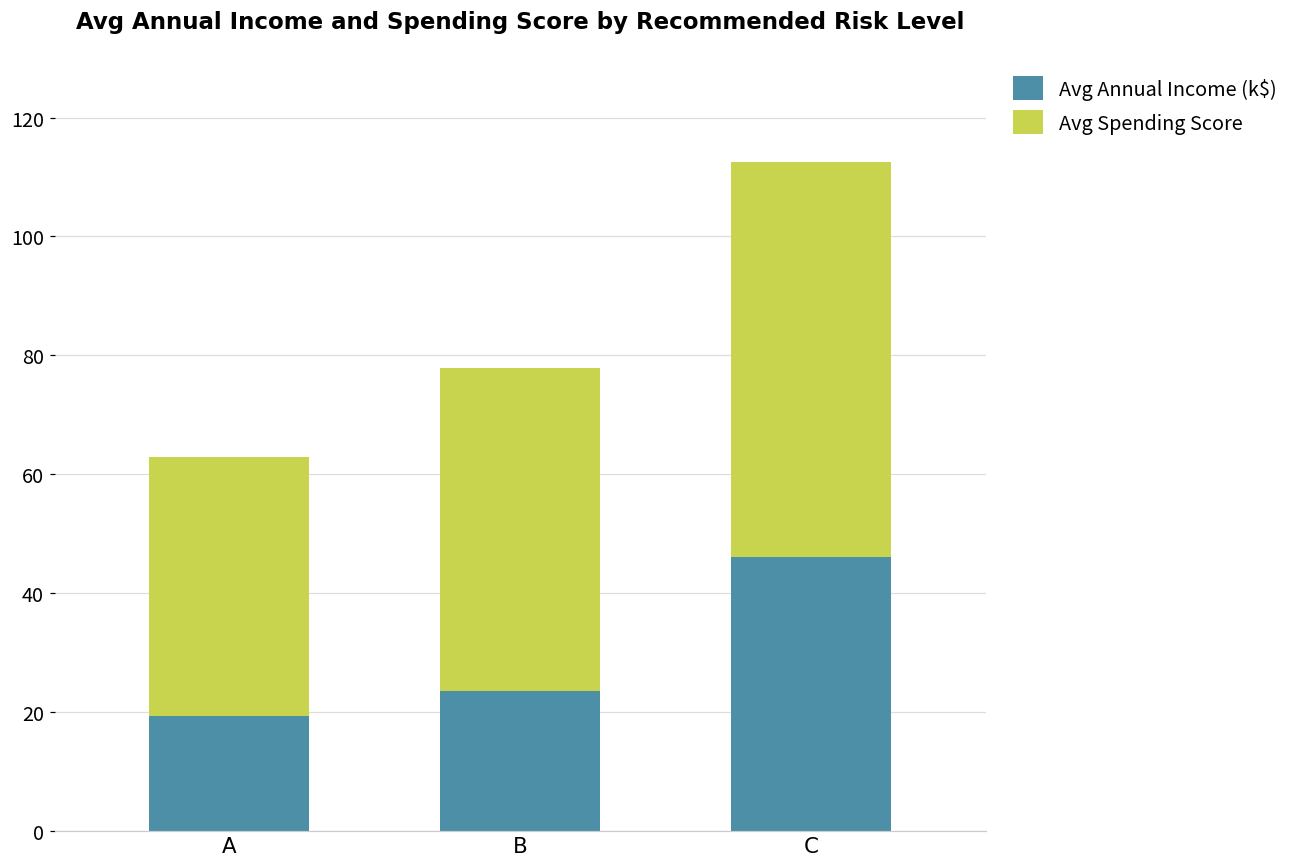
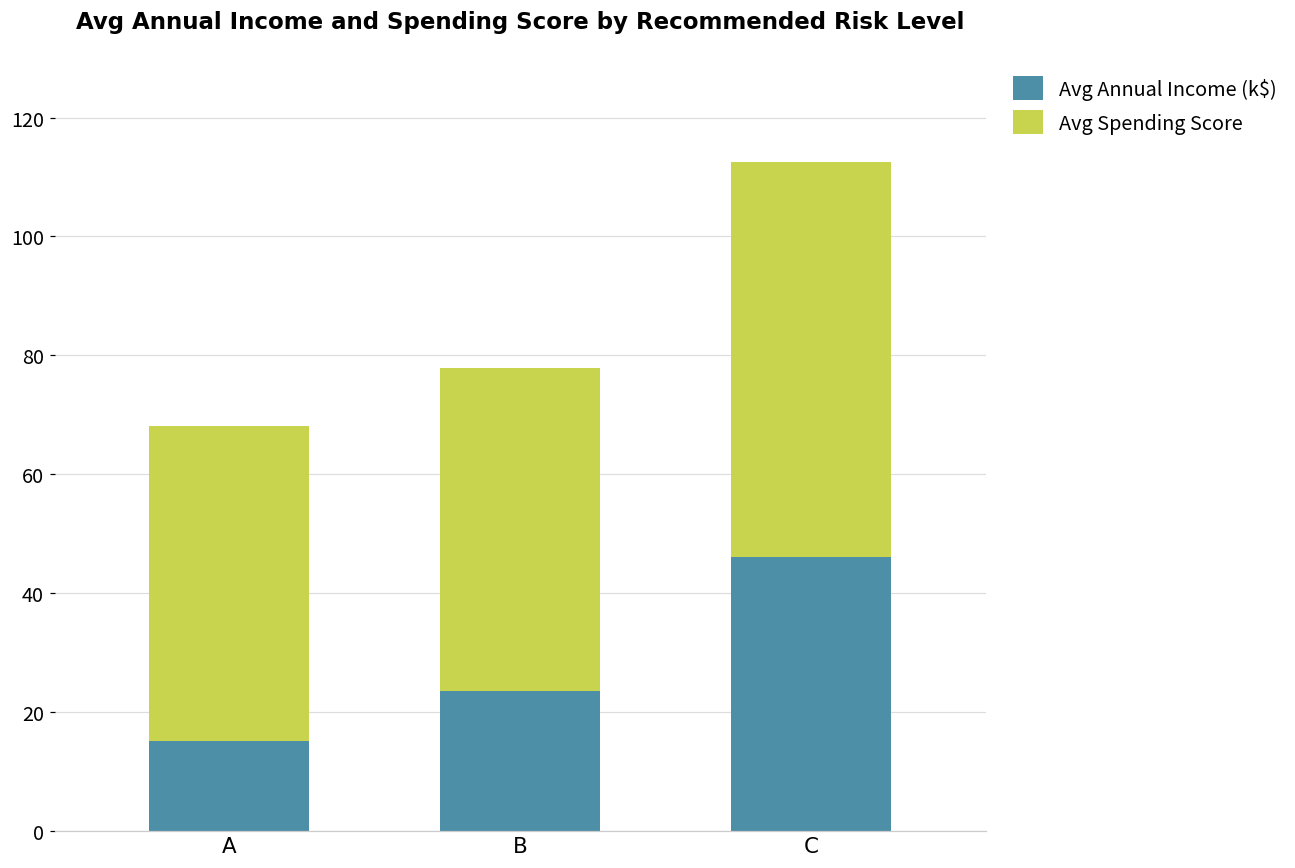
Avg Annual Income (k$), A: 19 -> 15
Avg Spending Score, A: 44 -> 53
